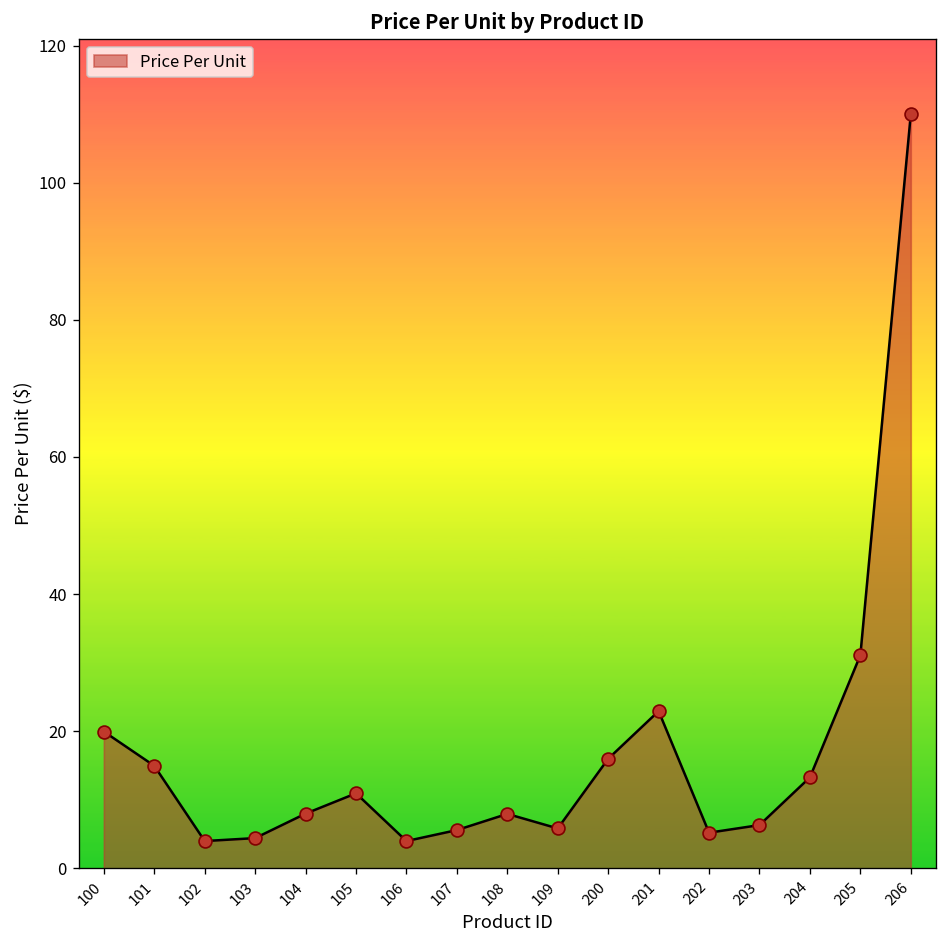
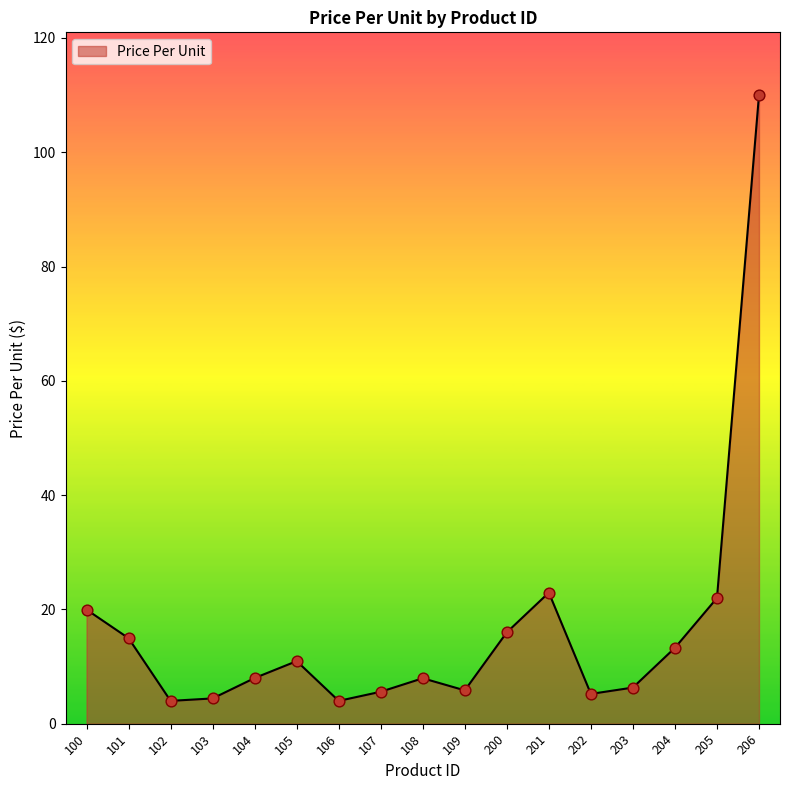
205: 31 -> 22
